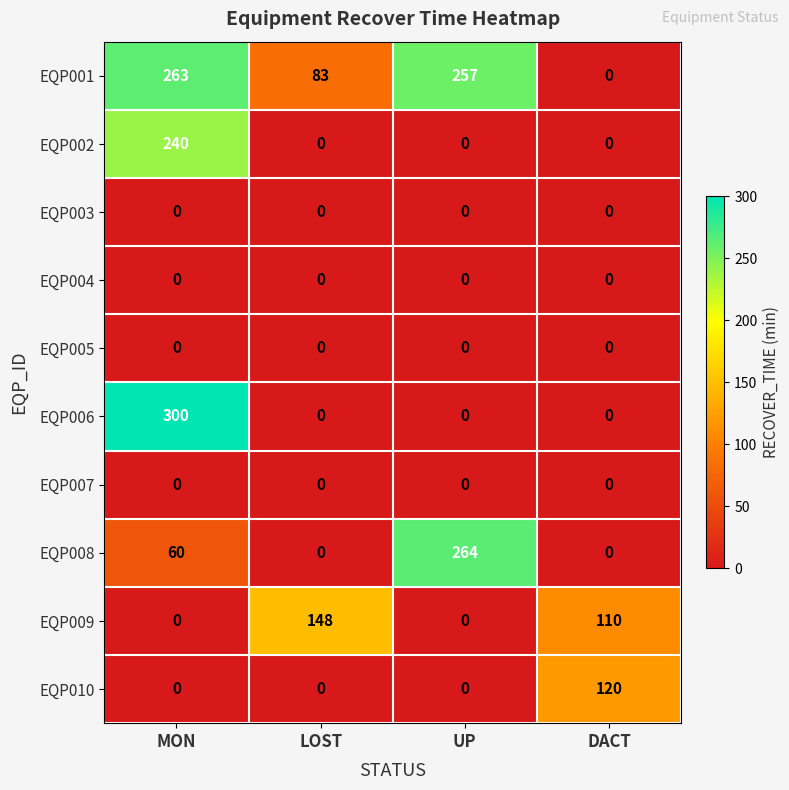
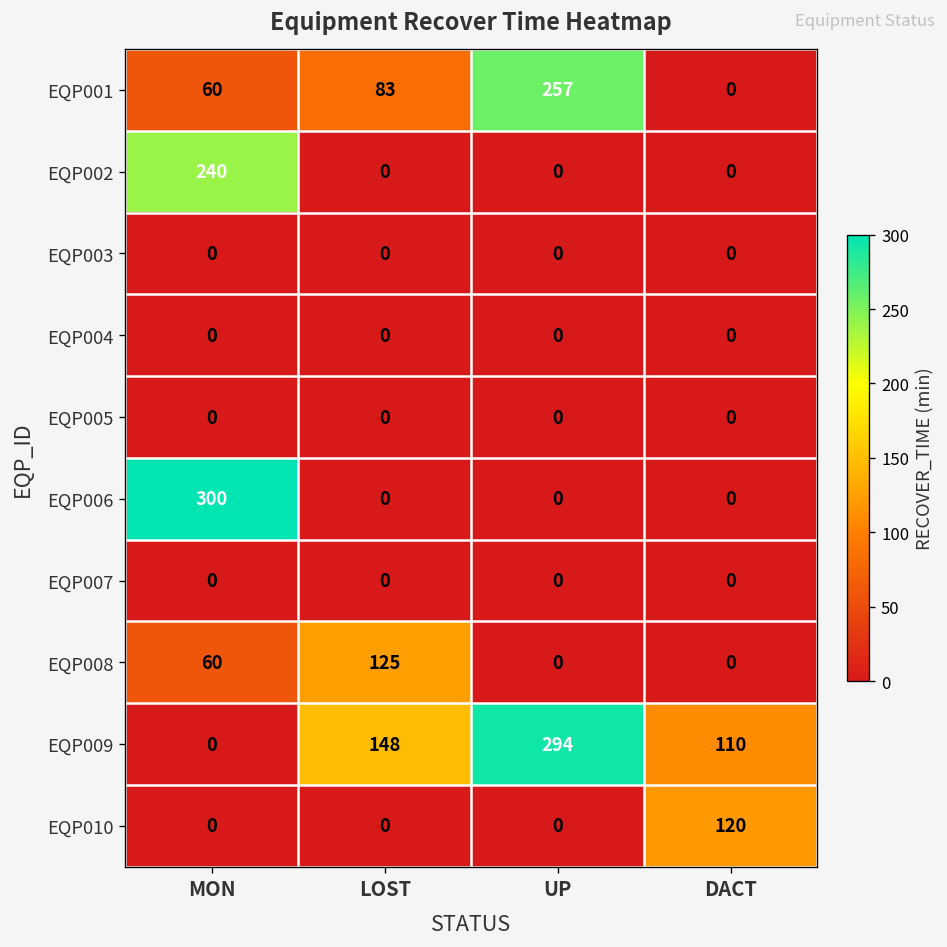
EQP001, MON: 263 -> 60
EQP008, LOST: 0 -> 125
EQP008, UP: 264 -> 0
EQP009, UP: 0 -> 294
